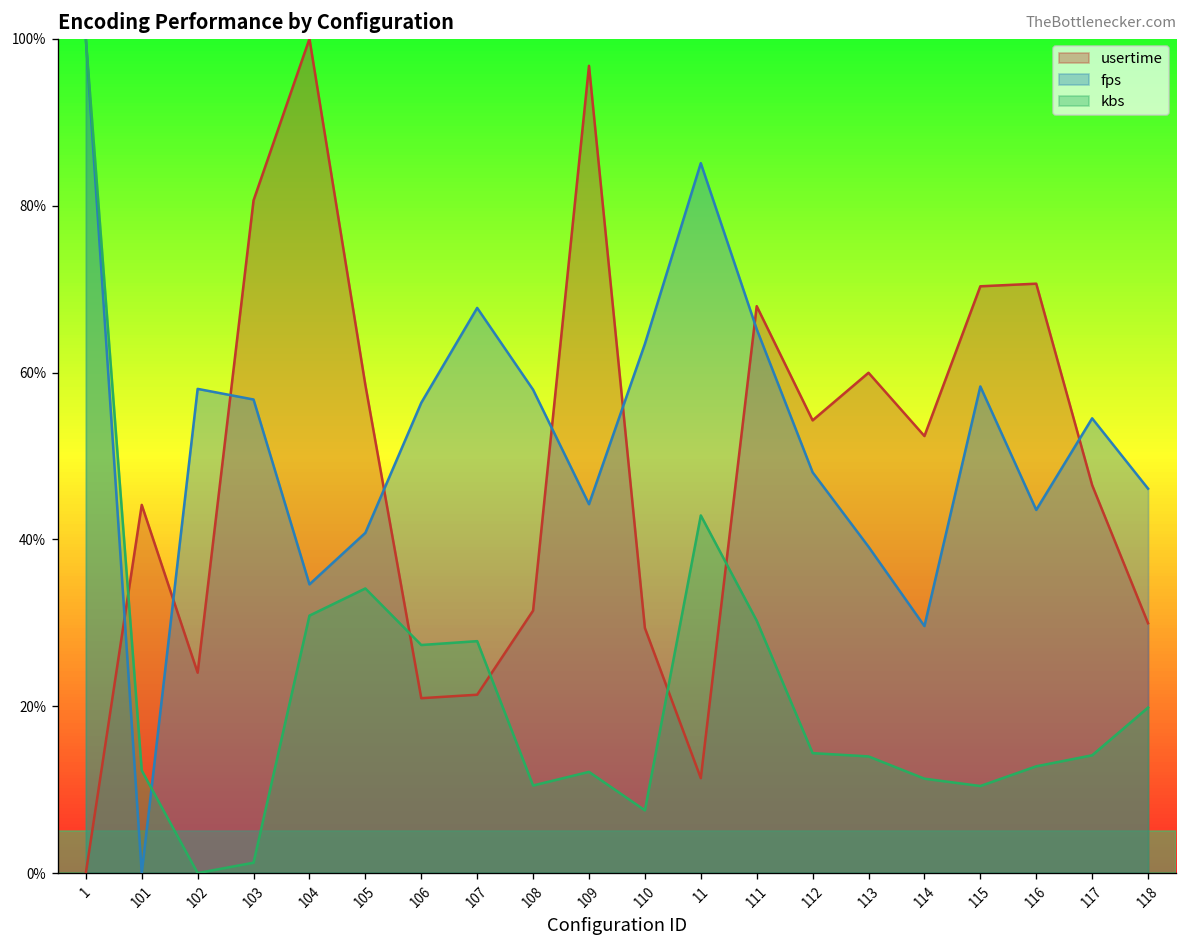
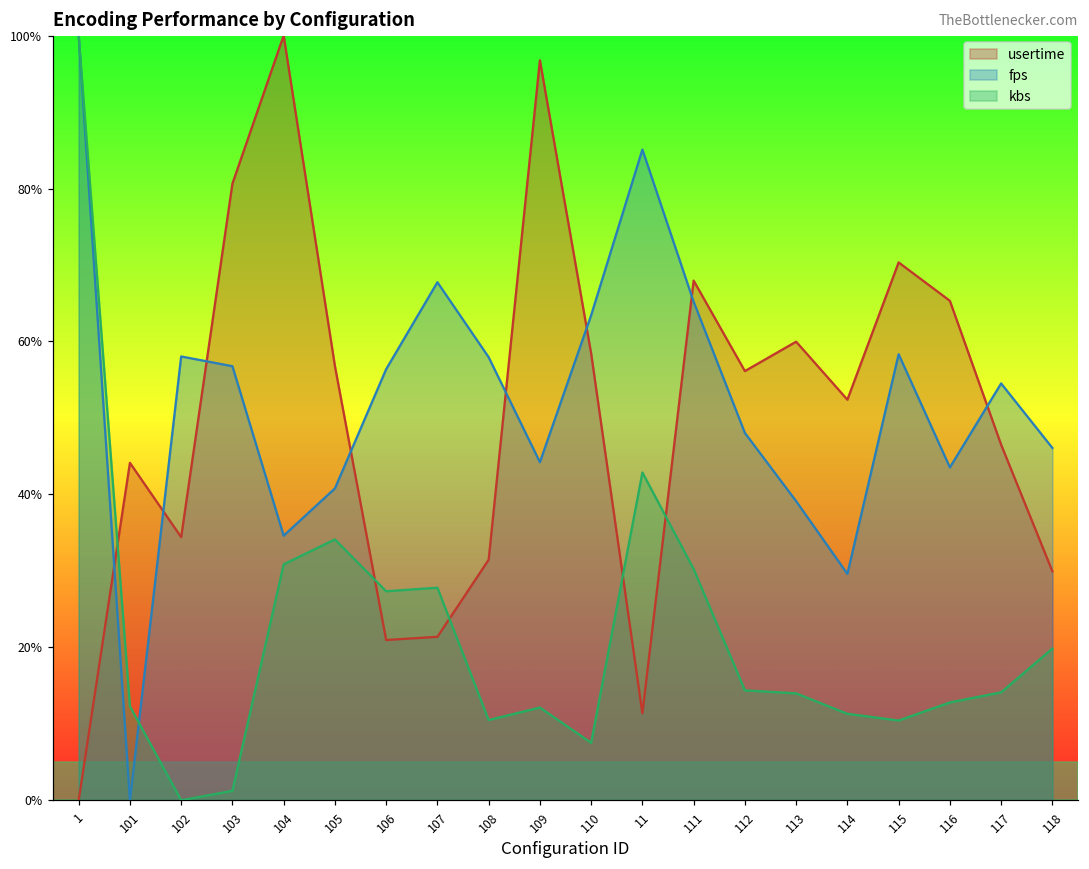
usertime, 102: 24% -> 34%
usertime, 105: 59% -> 57%
usertime, 110: 29% -> 58%
usertime, 112: 54% -> 56%
usertime, 116: 71% -> 65%
